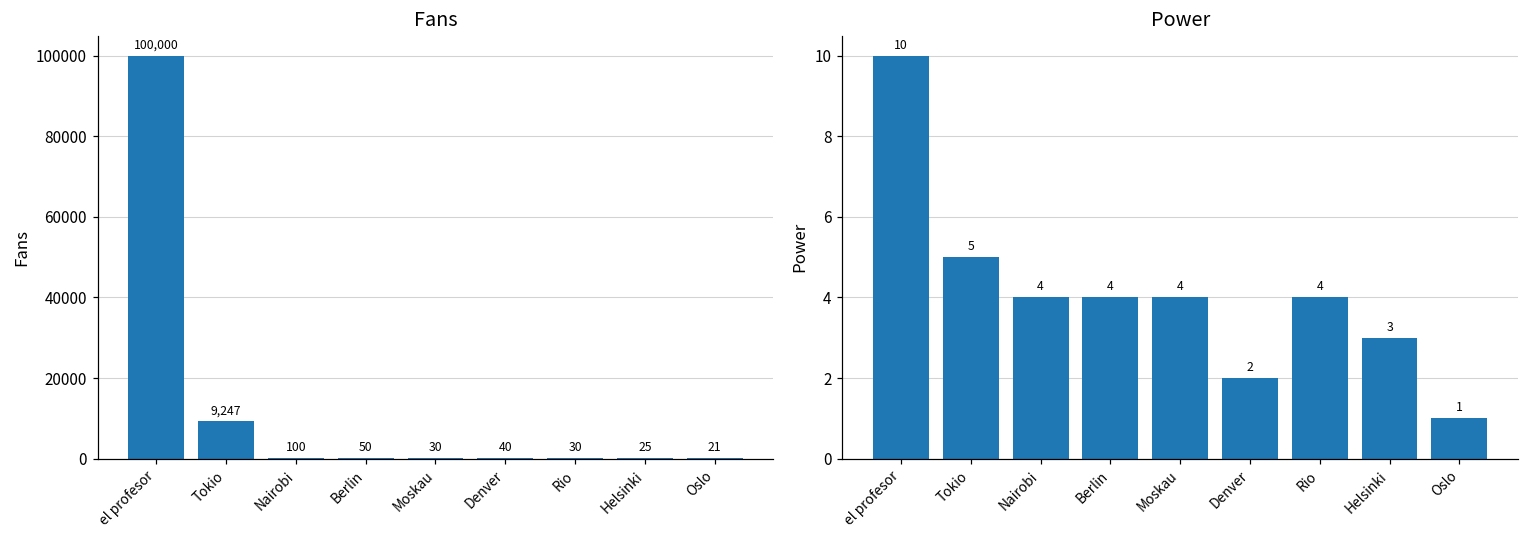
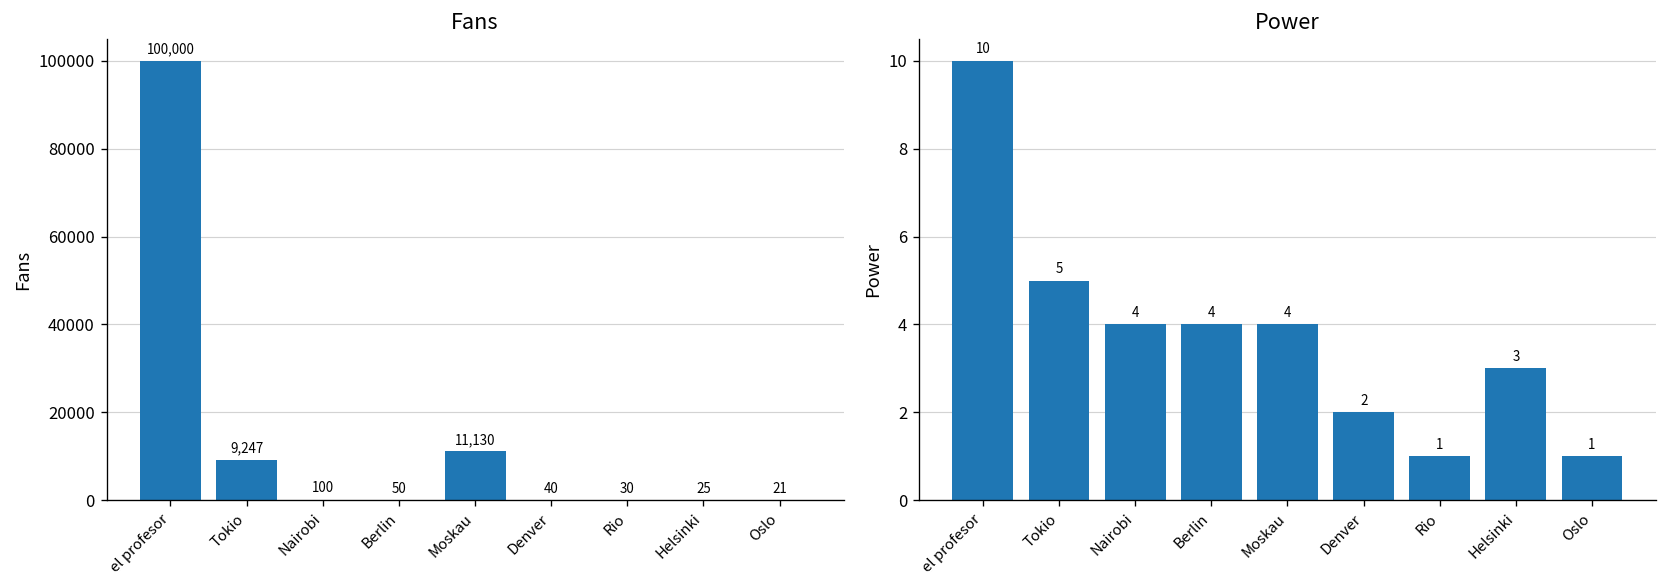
Fans, Moskau: 30 -> 11,130
Power, Rio: 4 -> 1
